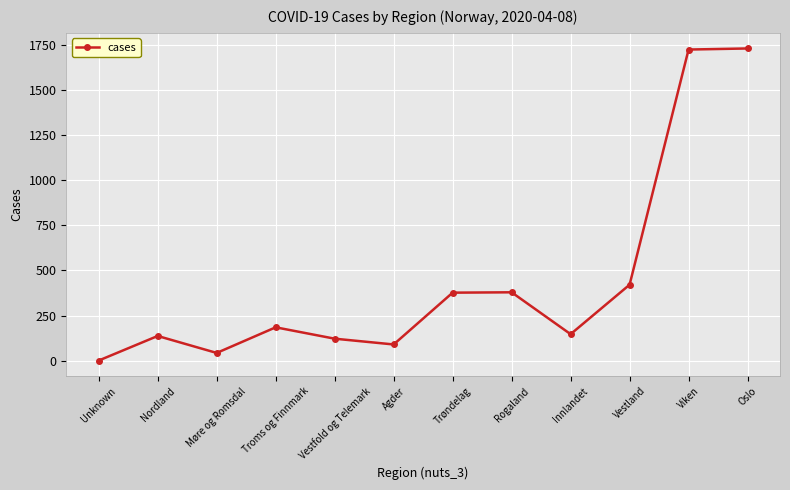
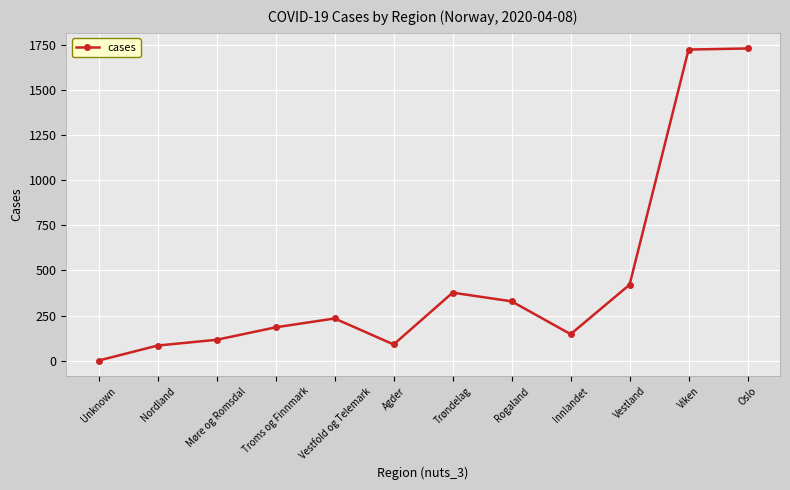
Nordland: 140 -> 80
Møre og Romsdal: 40 -> 120
Vestfold og Telemark: 120 -> 230
Rogaland: 380 -> 330
